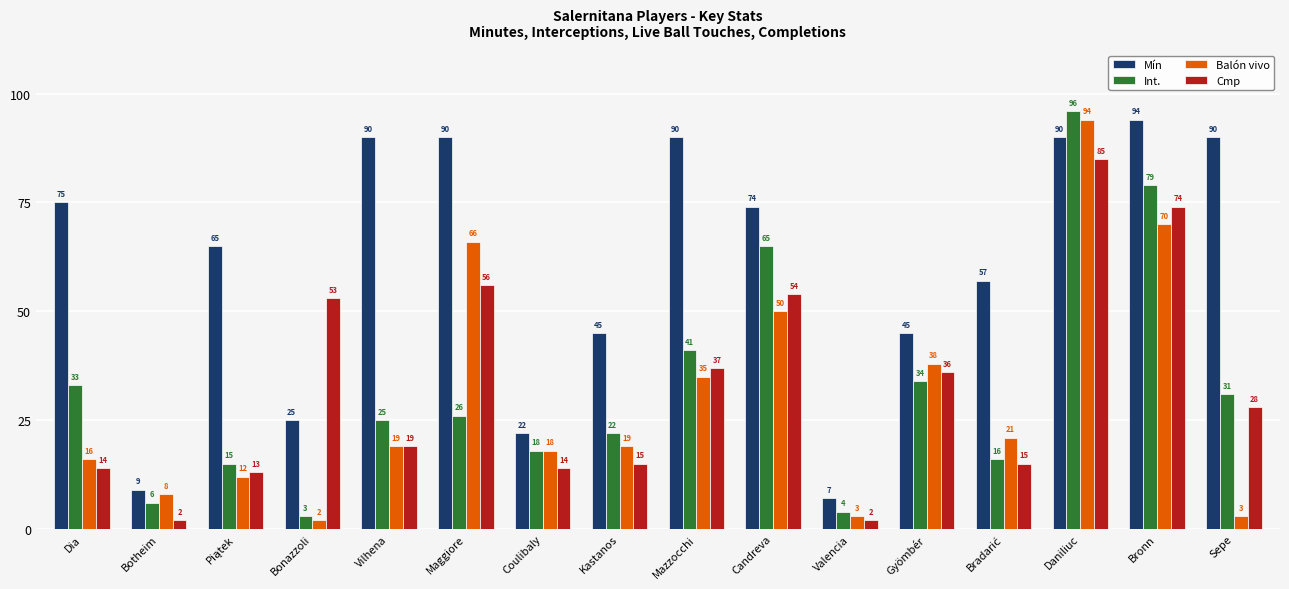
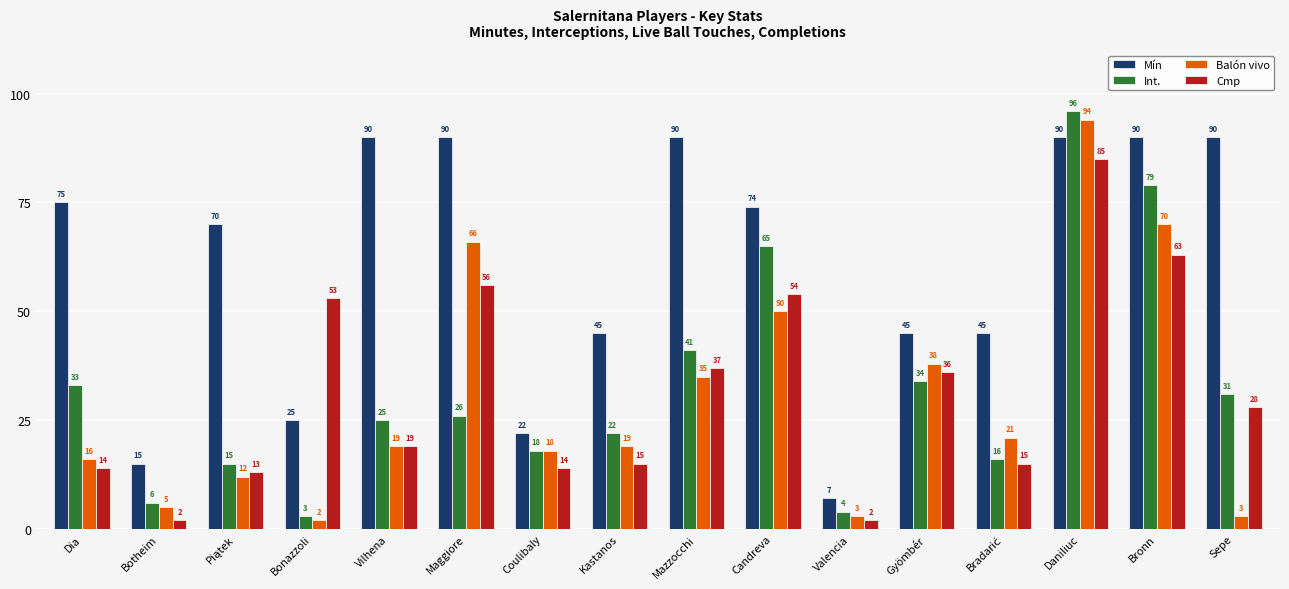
Mín, Botheim: 9 -> 15
Balón vivo, Botheim: 8 -> 5
Mín, Piątek: 65 -> 70
Mín, Bradarić: 57 -> 45
Mín, Bronn: 94 -> 90
Cmp, Bronn: 74 -> 63
